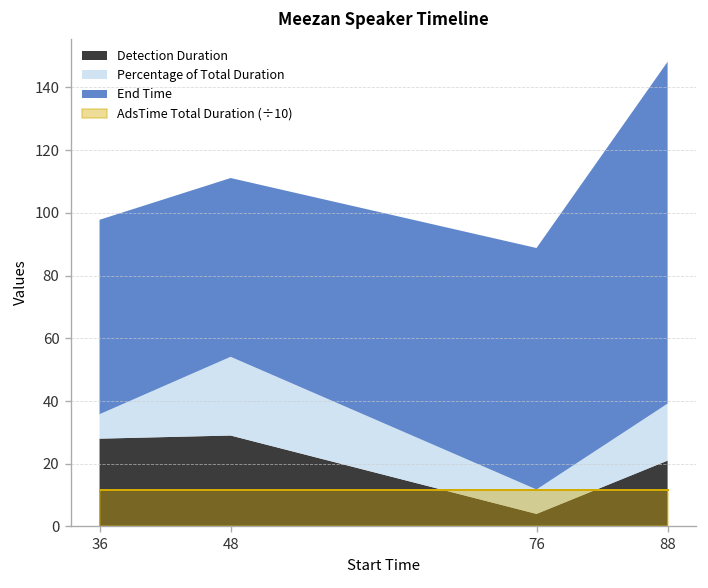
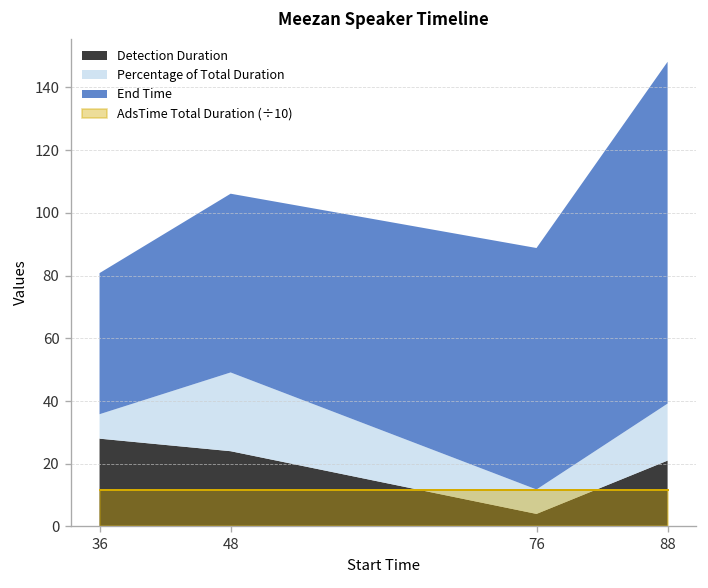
End Time, 36: 62 -> 45
Detection Duration, 48: 29 -> 24
